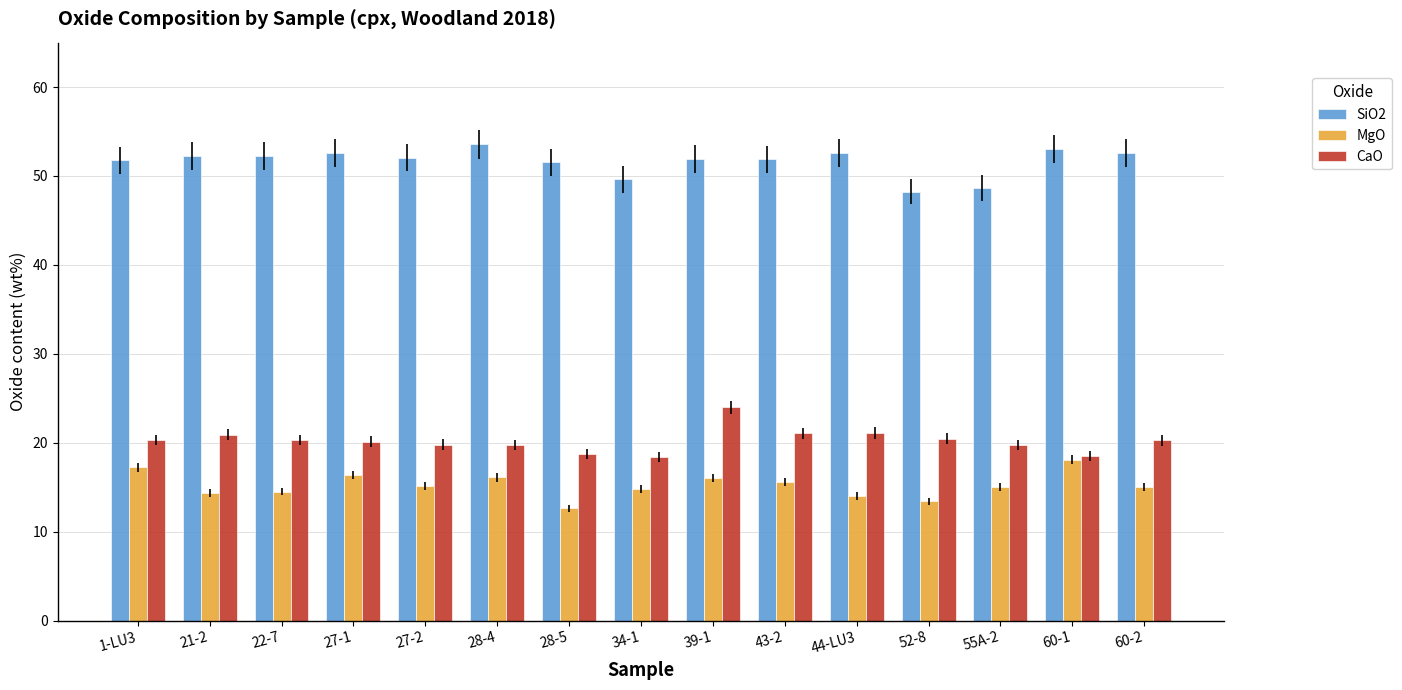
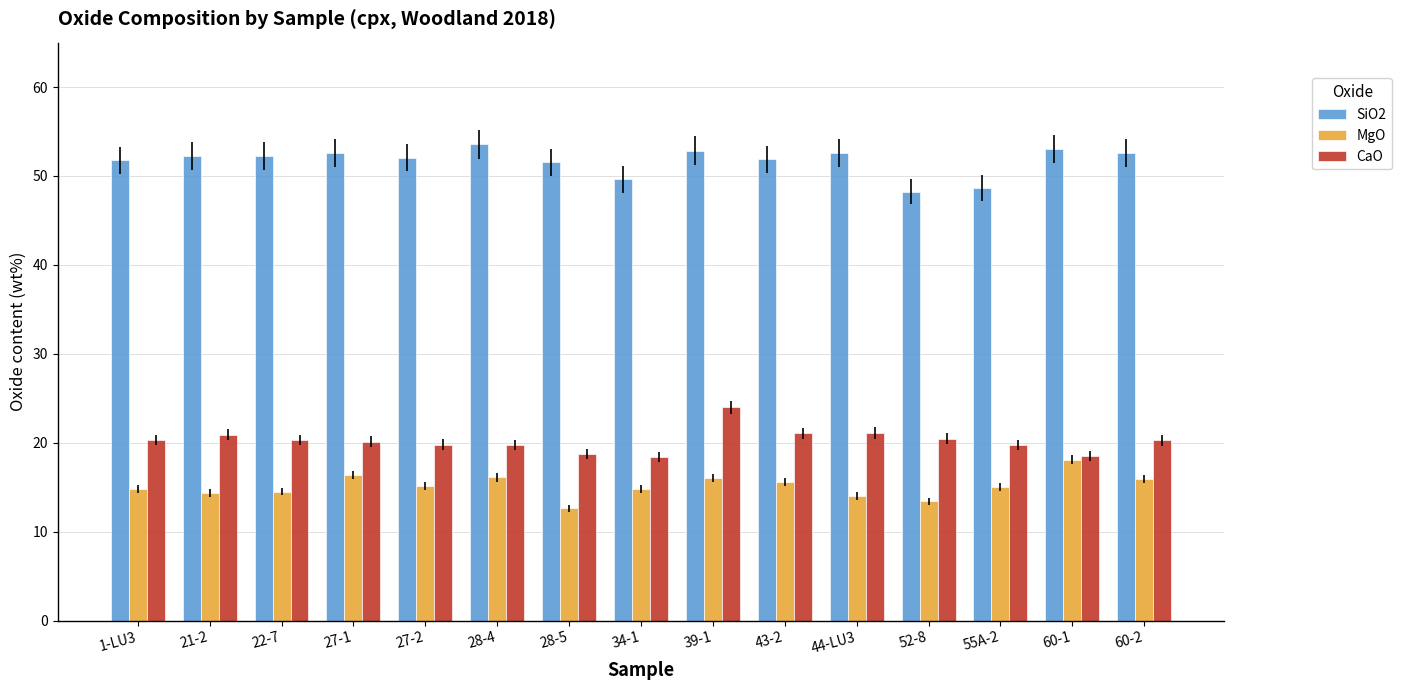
MgO, 1-LU3: 17 -> 15
SiO2, 39-1: 52 -> 53
MgO, 60-2: 15 -> 16
